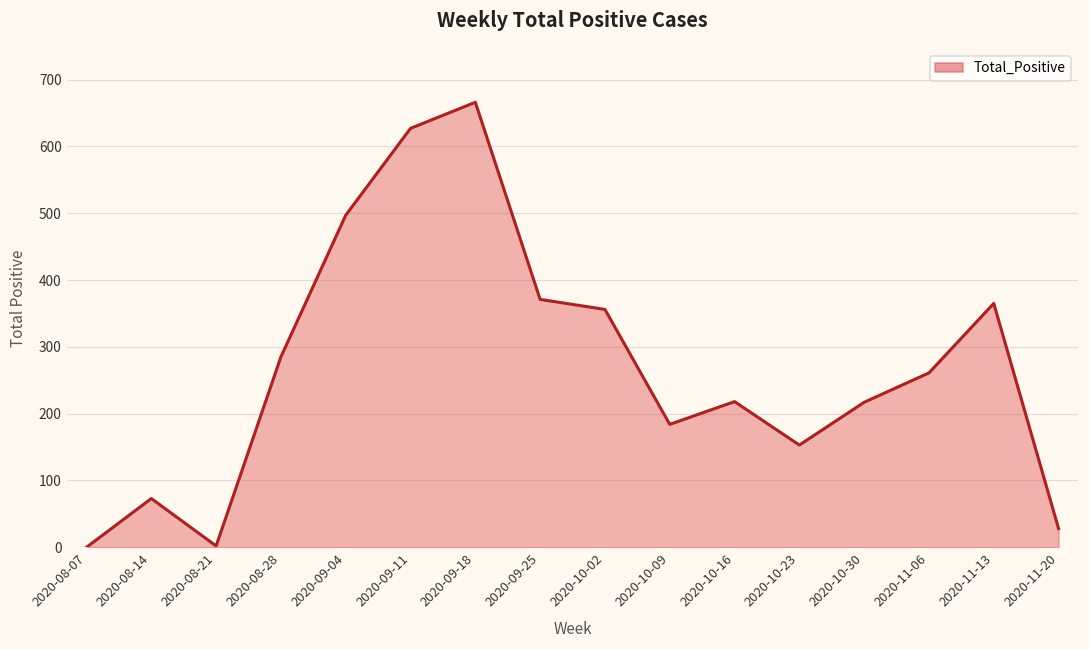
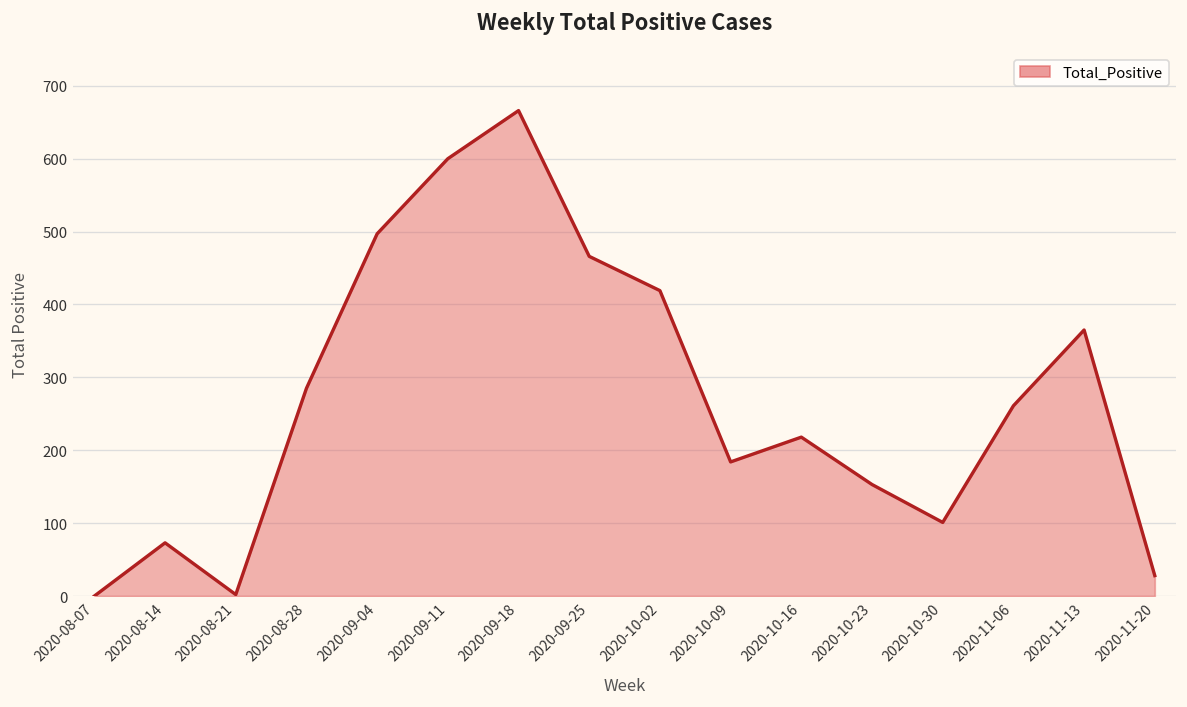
2020-09-11: 630 -> 600
2020-09-25: 370 -> 470
2020-10-02: 360 -> 420
2020-10-30: 220 -> 100
